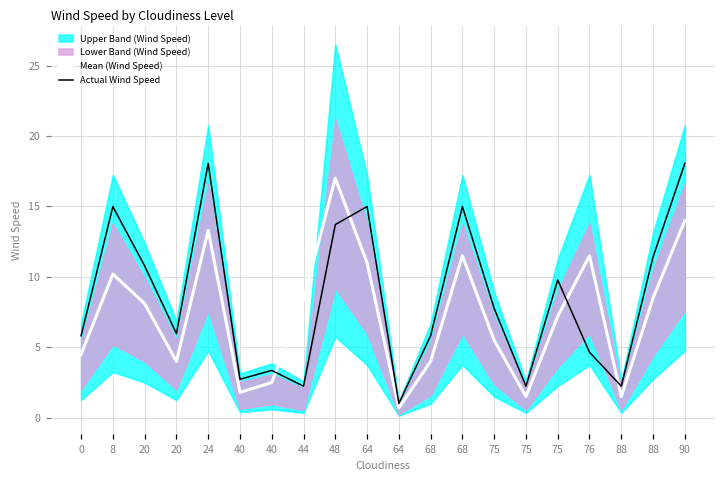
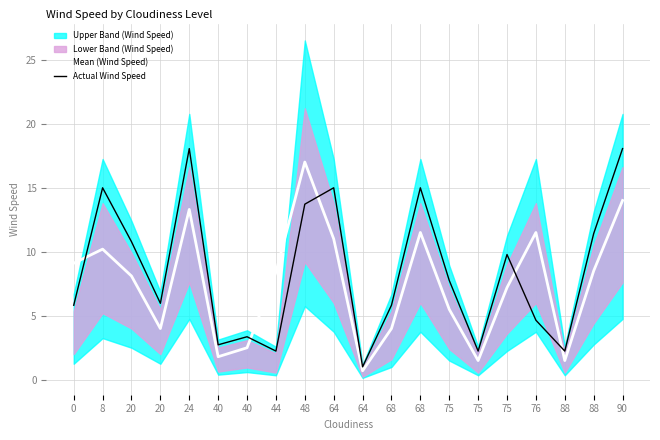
Mean (Wind Speed), 0: 4.5 -> 9.1
